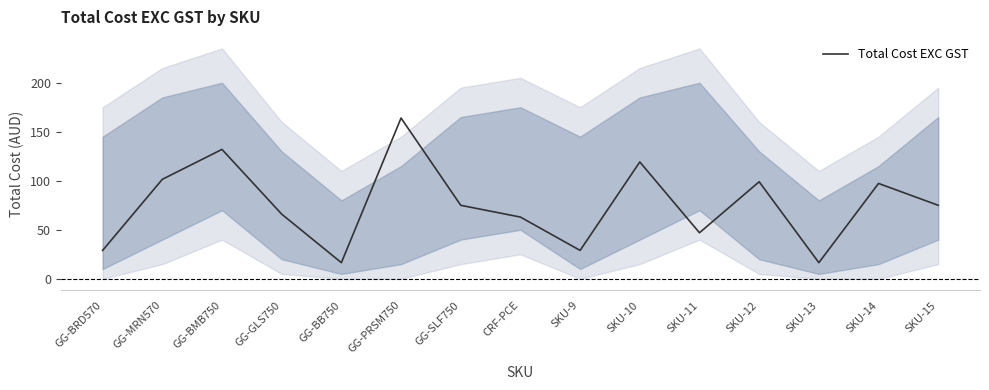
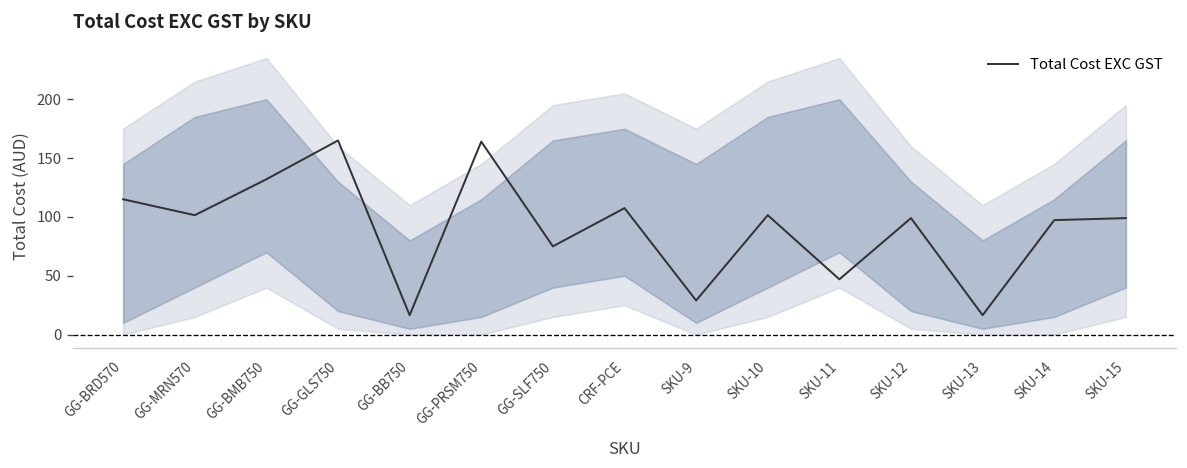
Total Cost EXC GST, GG-BRD570: 30 -> 120
Total Cost EXC GST, GG-GLS750: 70 -> 170
Total Cost EXC GST, CRF-PCE: 60 -> 110
Total Cost EXC GST, SKU-10: 120 -> 100
Total Cost EXC GST, SKU-15: 80 -> 100
